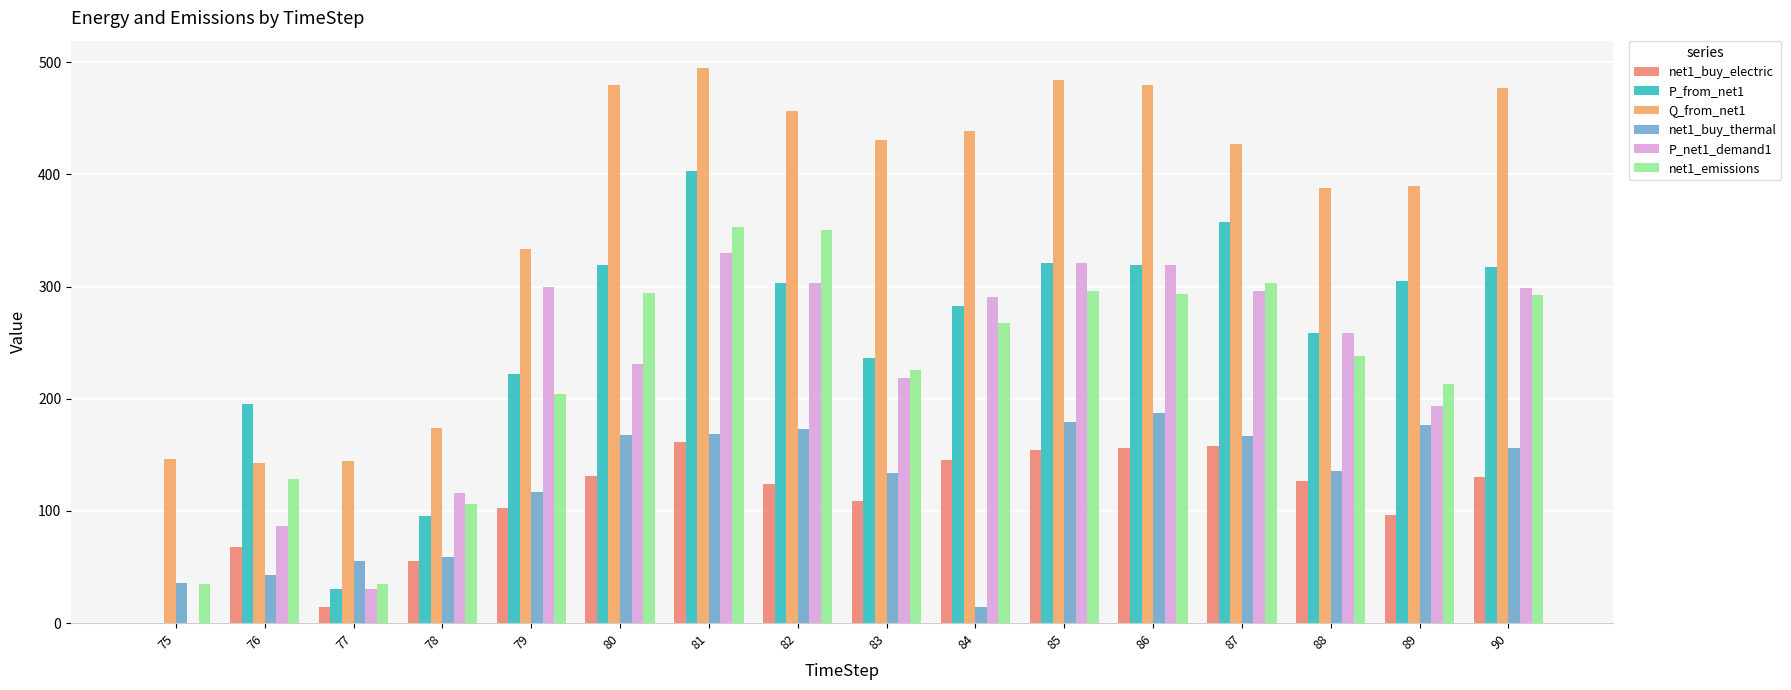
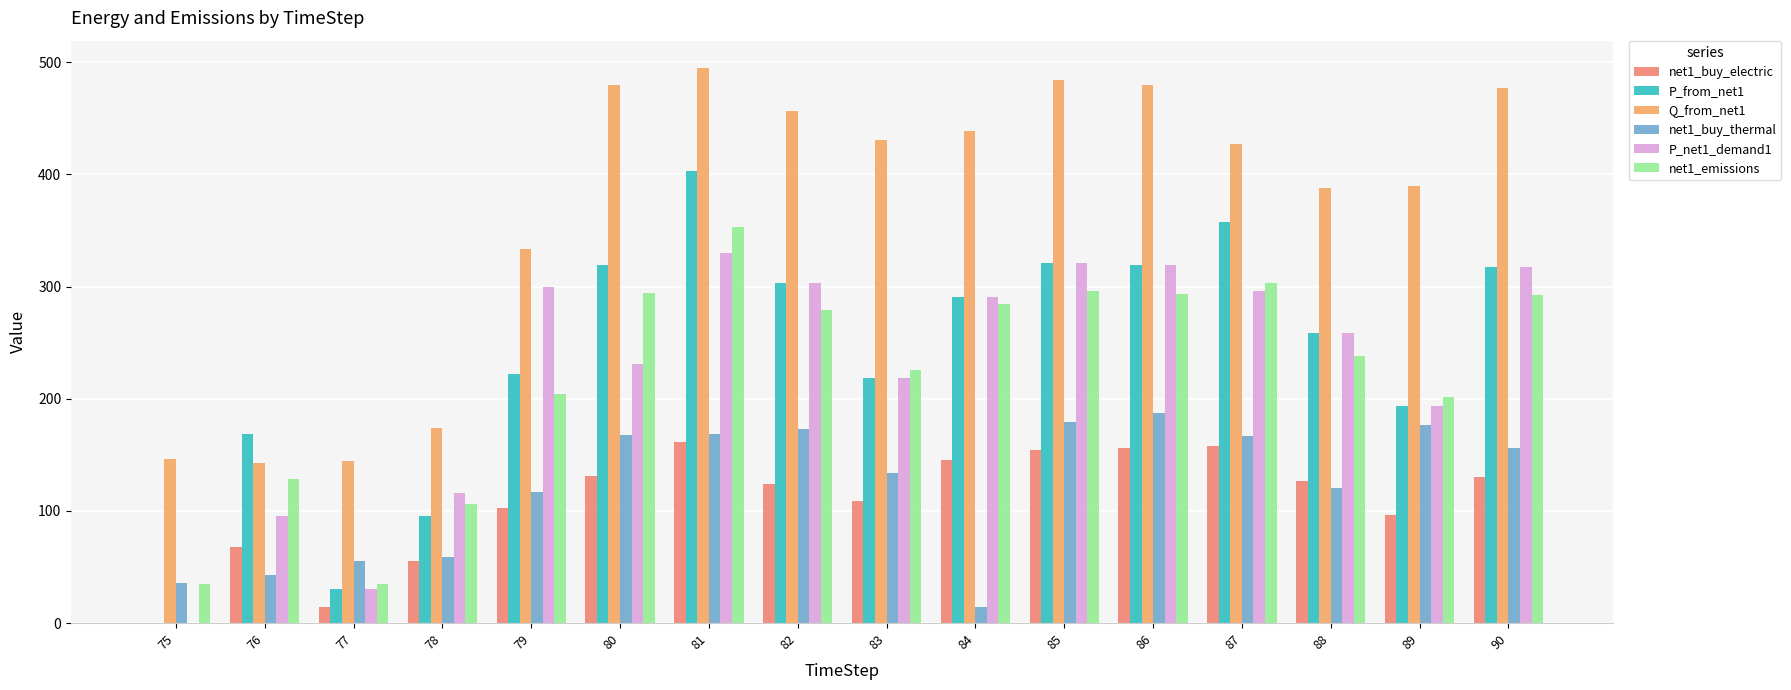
P_from_net1, 76: 195 -> 169
P_net1_demand1, 76: 86 -> 95
net1_emissions, 82: 350 -> 279
P_from_net1, 83: 237 -> 218
P_from_net1, 84: 283 -> 290
net1_emissions, 84: 268 -> 285
net1_buy_thermal, 88: 136 -> 120
P_from_net1, 89: 305 -> 193
net1_emissions, 89: 214 -> 202
P_net1_demand1, 90: 299 -> 318
